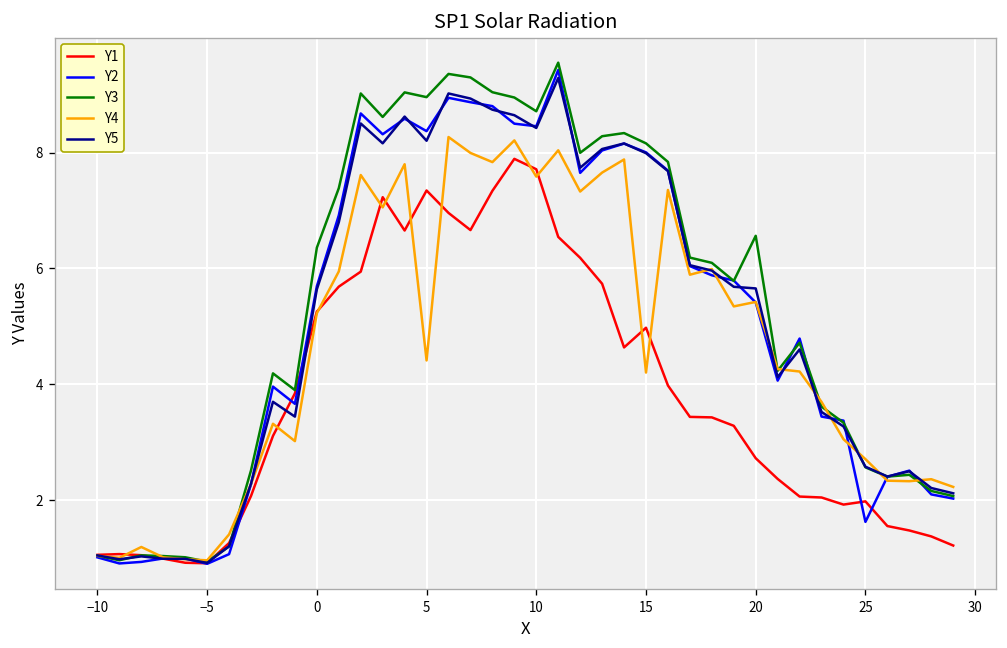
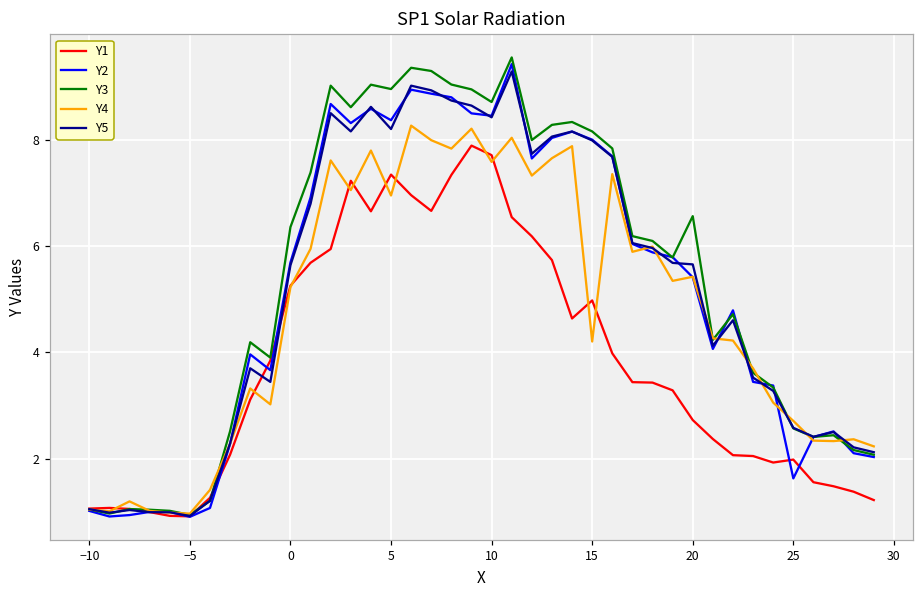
Y4, 5: 4.4 -> 7.0
